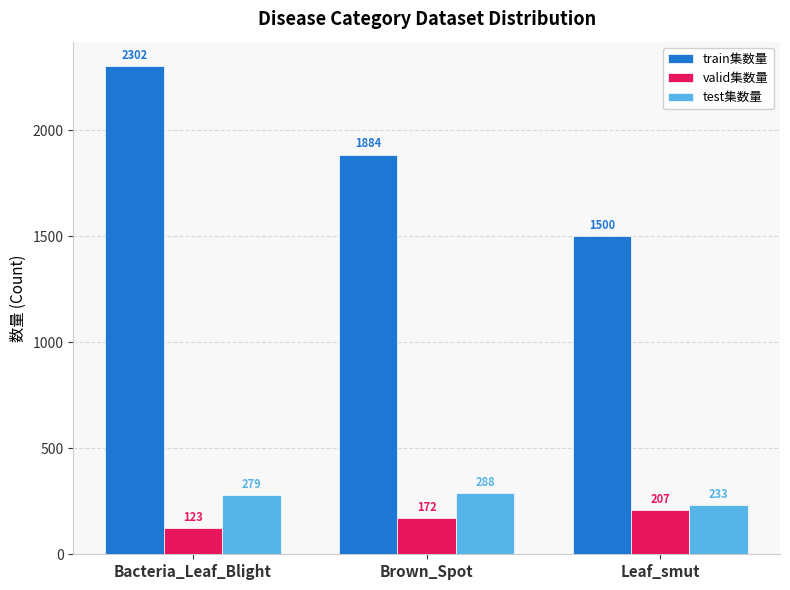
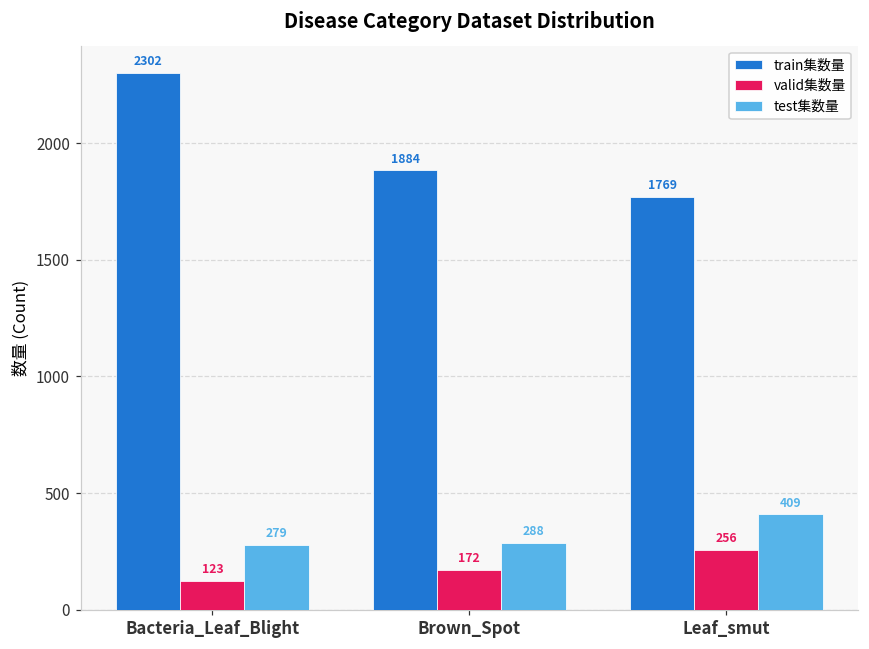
train集数量, Leaf_smut: 1500 -> 1769
valid集数量, Leaf_smut: 207 -> 256
test集数量, Leaf_smut: 233 -> 409
